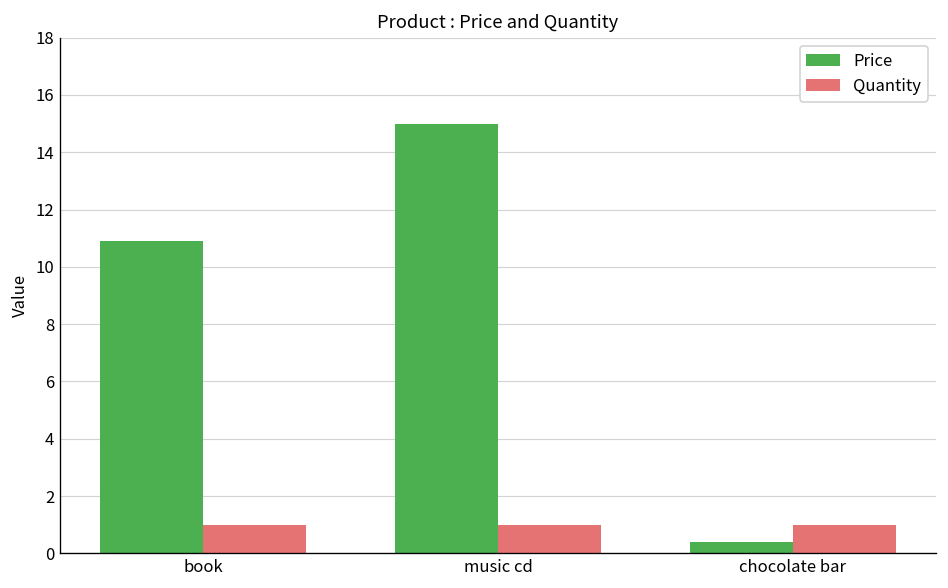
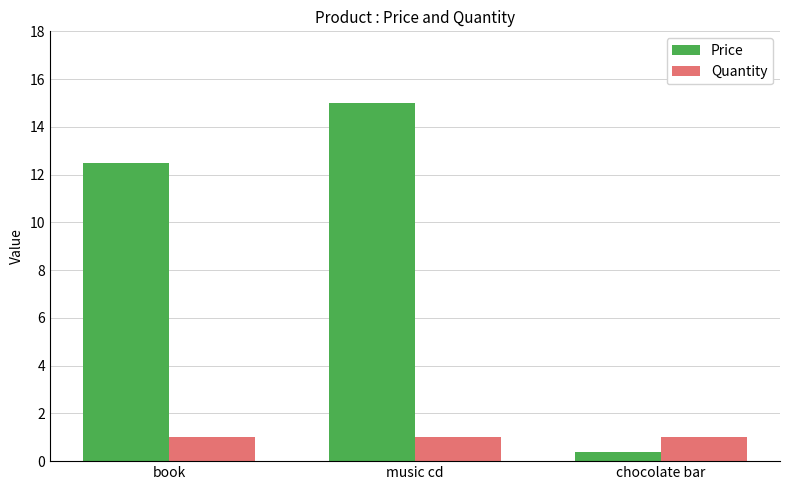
Price, book: 10.9 -> 12.5
